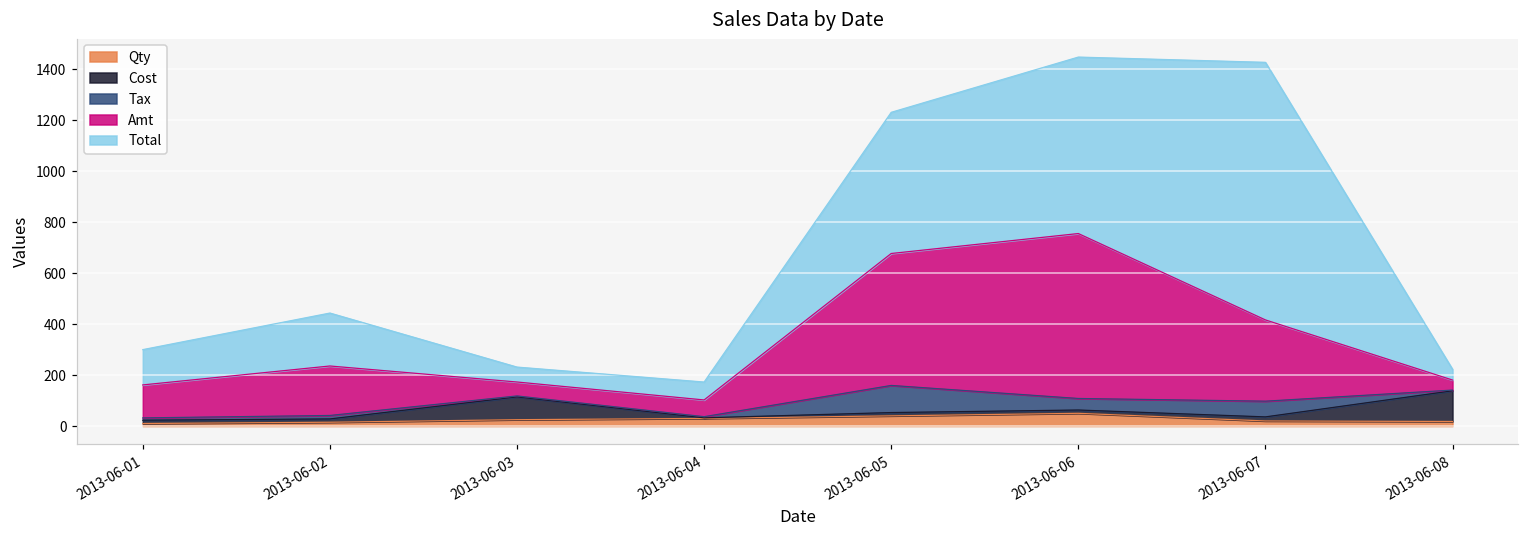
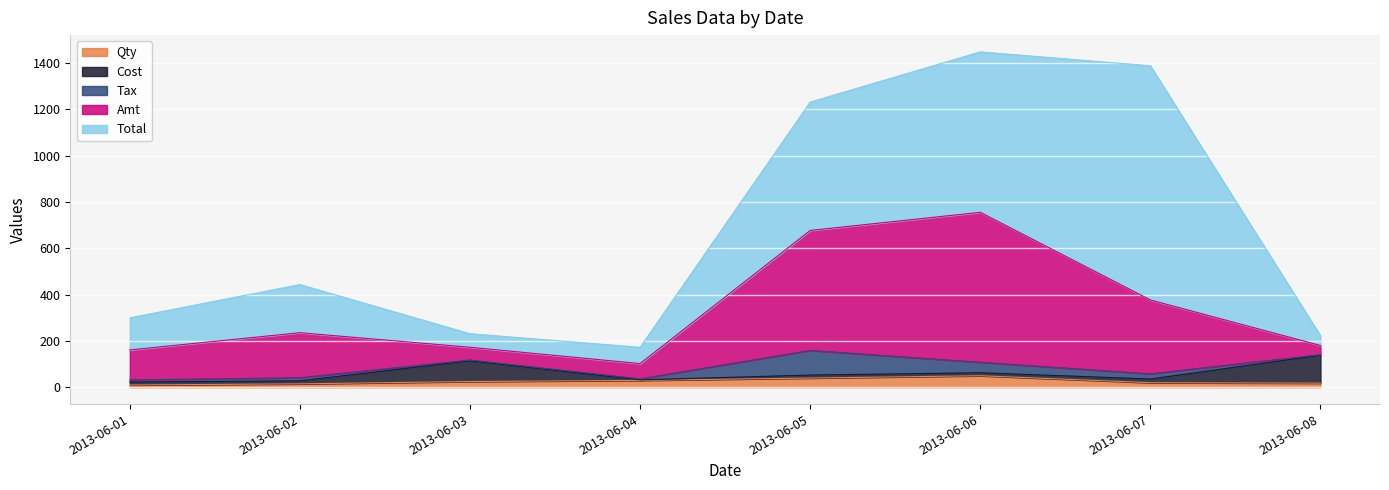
Tax, 2013-06-07: 60 -> 20
